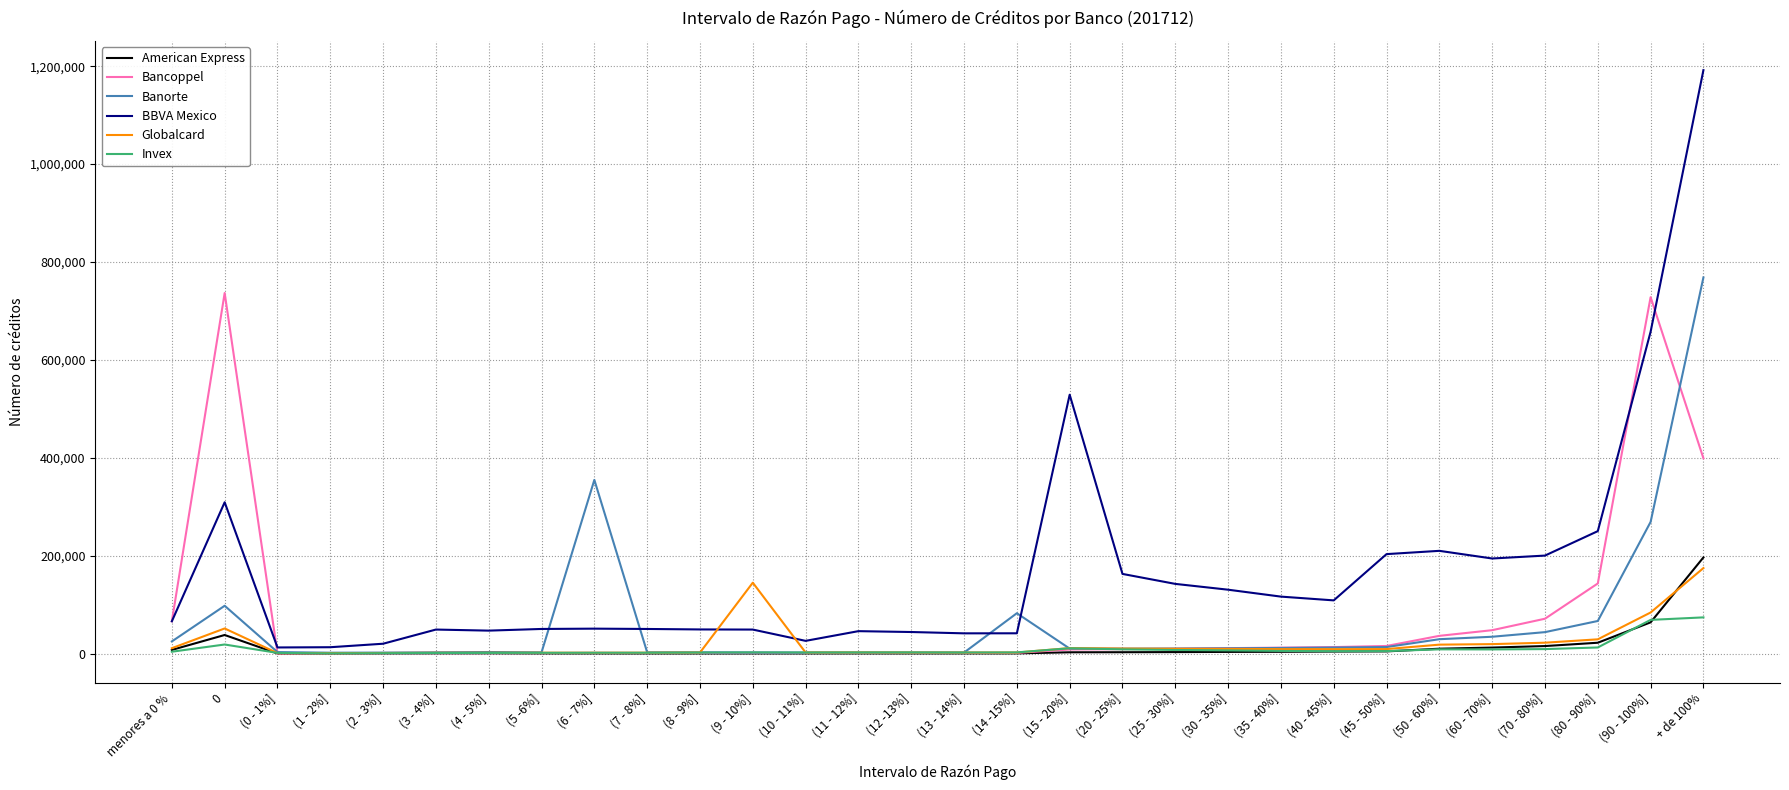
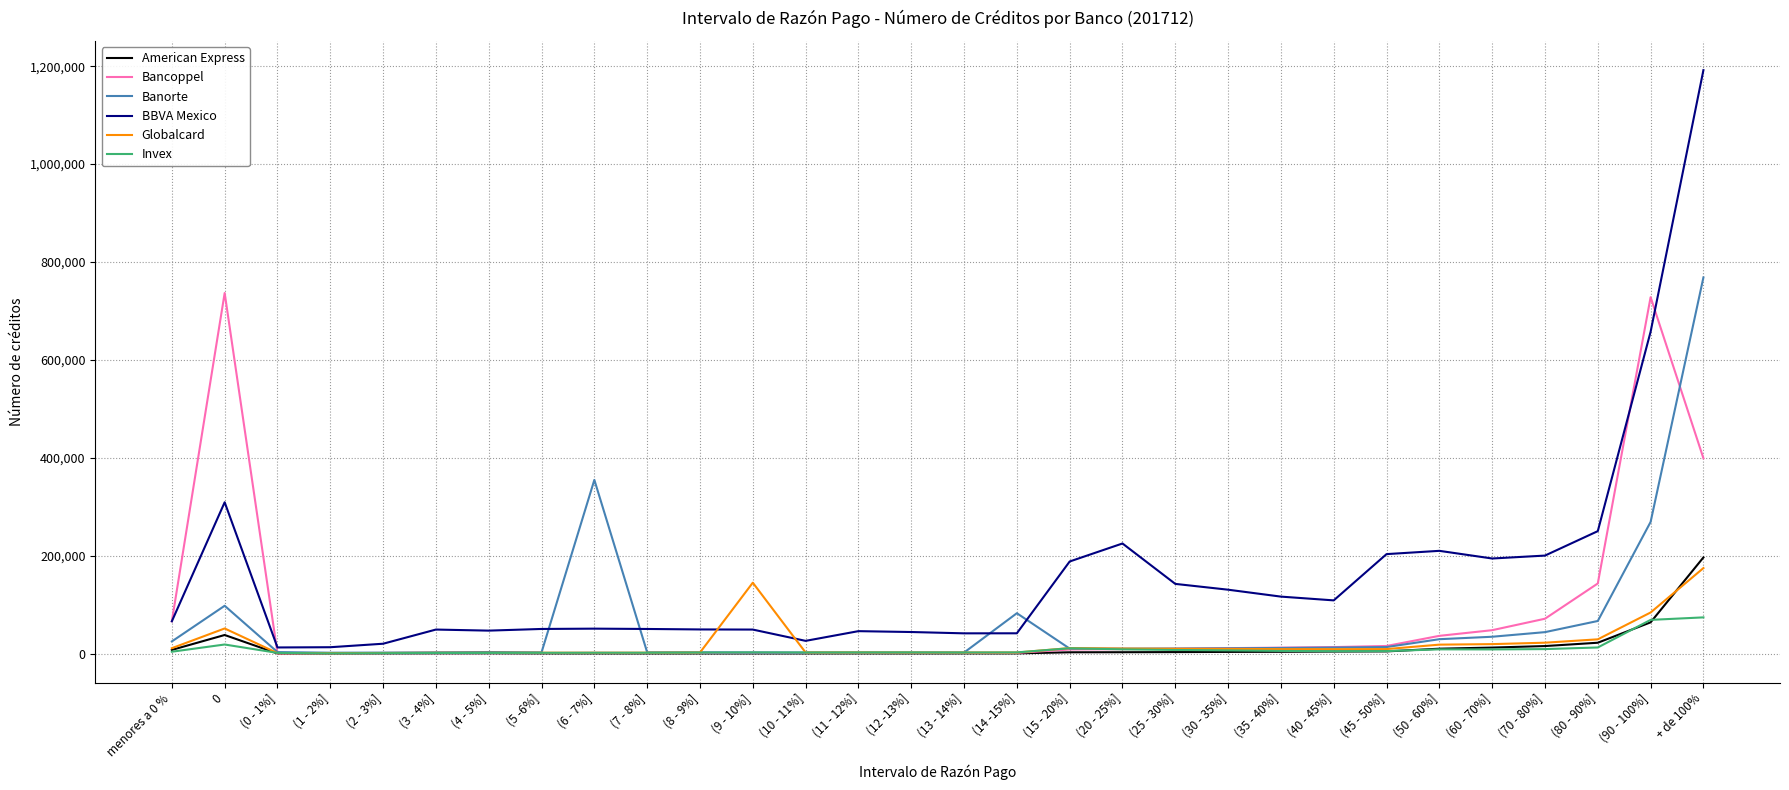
BBVA Mexico, (15 - 20%]: 530,000 -> 190,000
BBVA Mexico, (20 - 25%]: 160,000 -> 230,000
